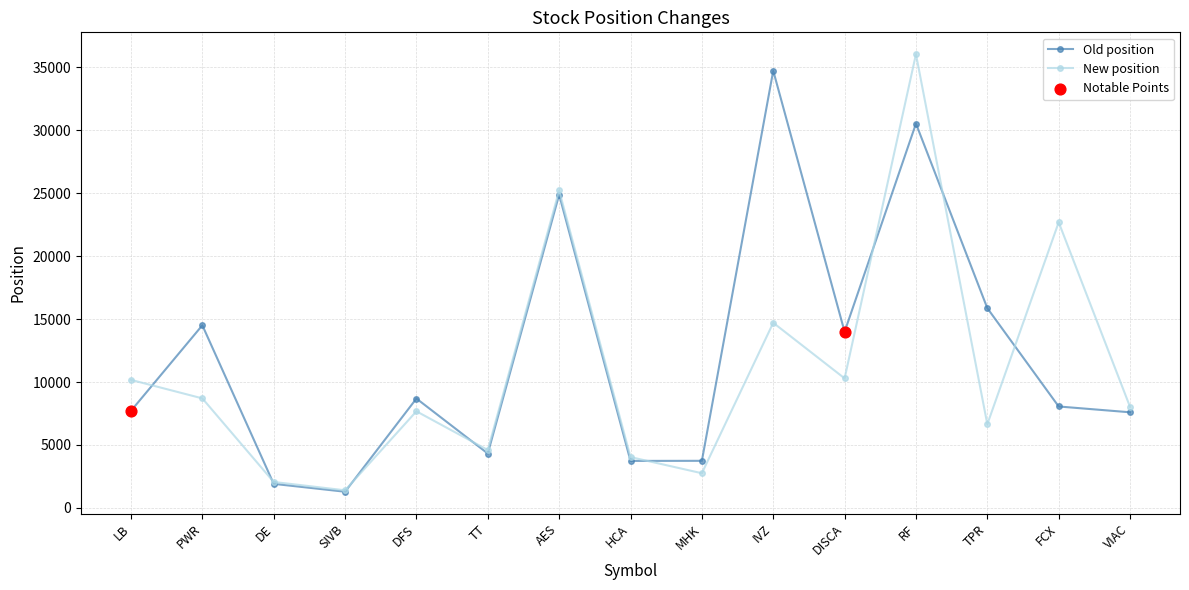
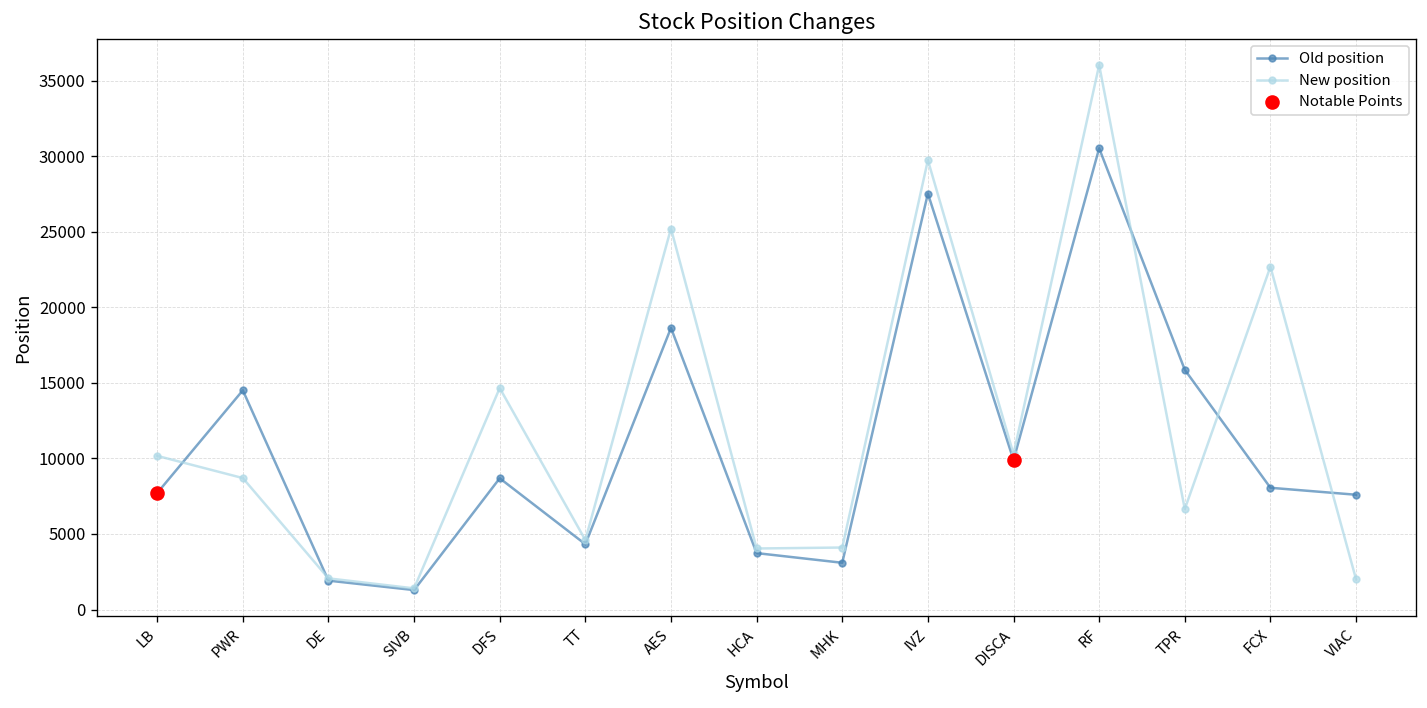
New position, DFS: 7700 -> 14700
Old position, AES: 24900 -> 18600
Old position, MHK: 3700 -> 3100
New position, MHK: 2800 -> 4100
Old position, IVZ: 34700 -> 27500
New position, IVZ: 14700 -> 29700
Old position, DISCA: 14000 -> 9900
New position, VIAC: 8000 -> 2000
